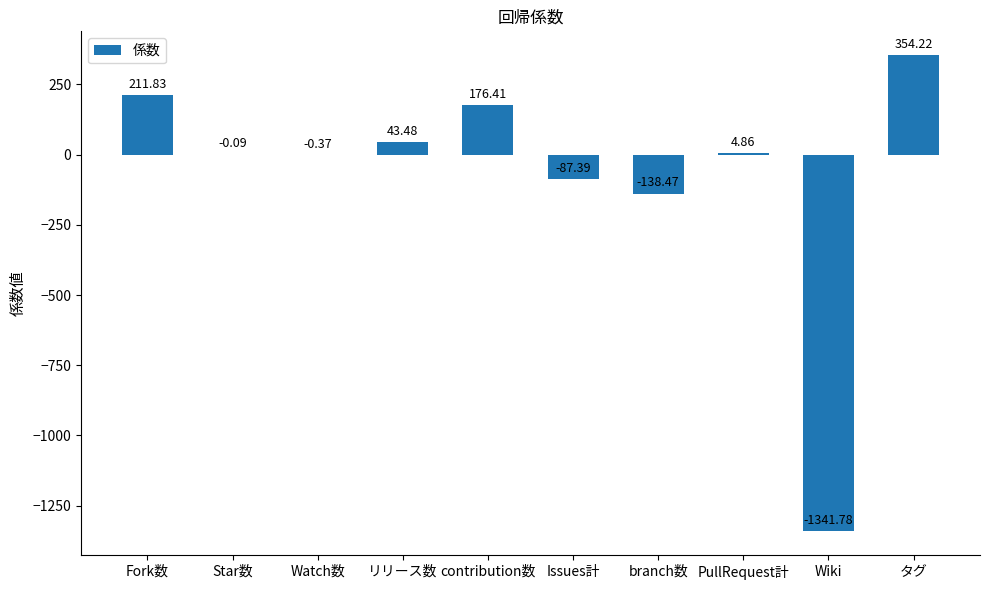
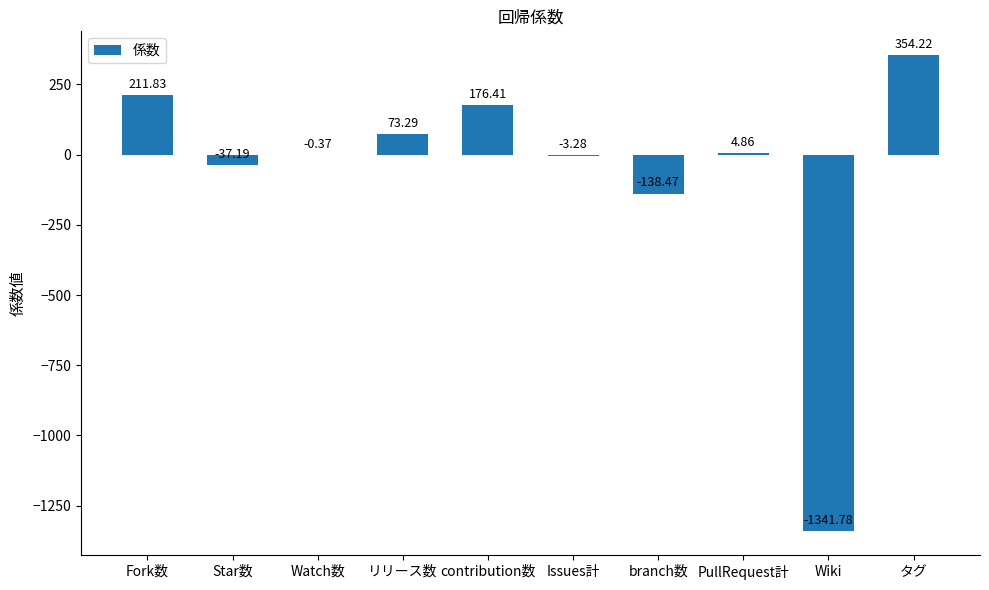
Star数: -0.09 -> -37.19
リリース数: 43.48 -> 73.29
Issues計: -87.39 -> -3.28
